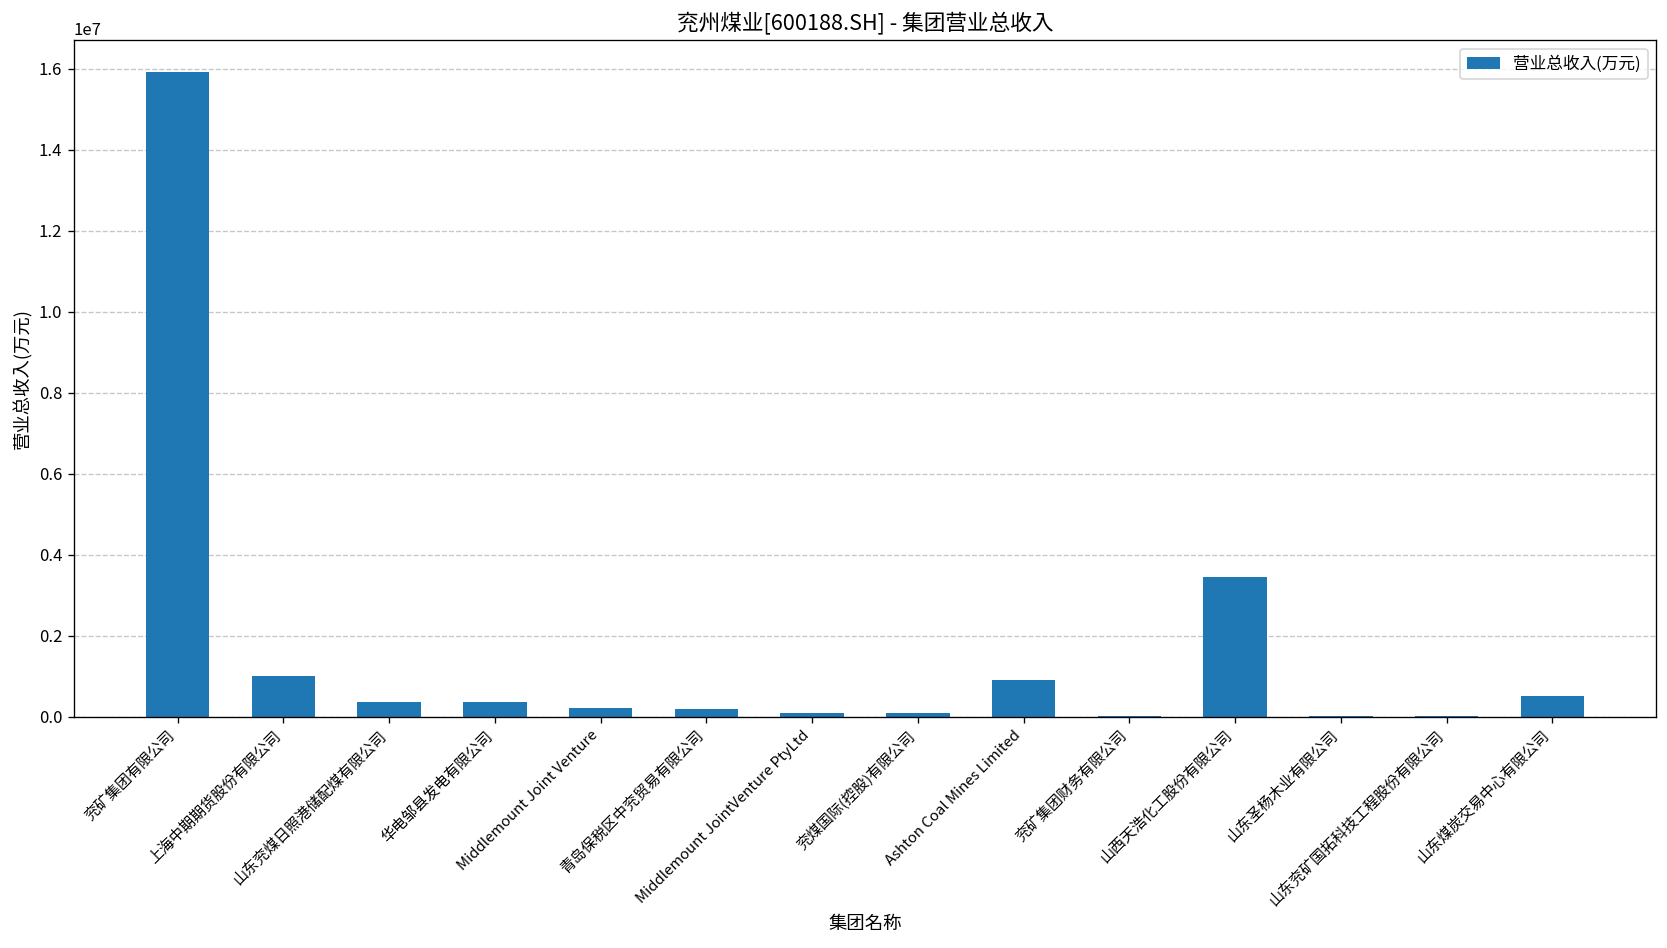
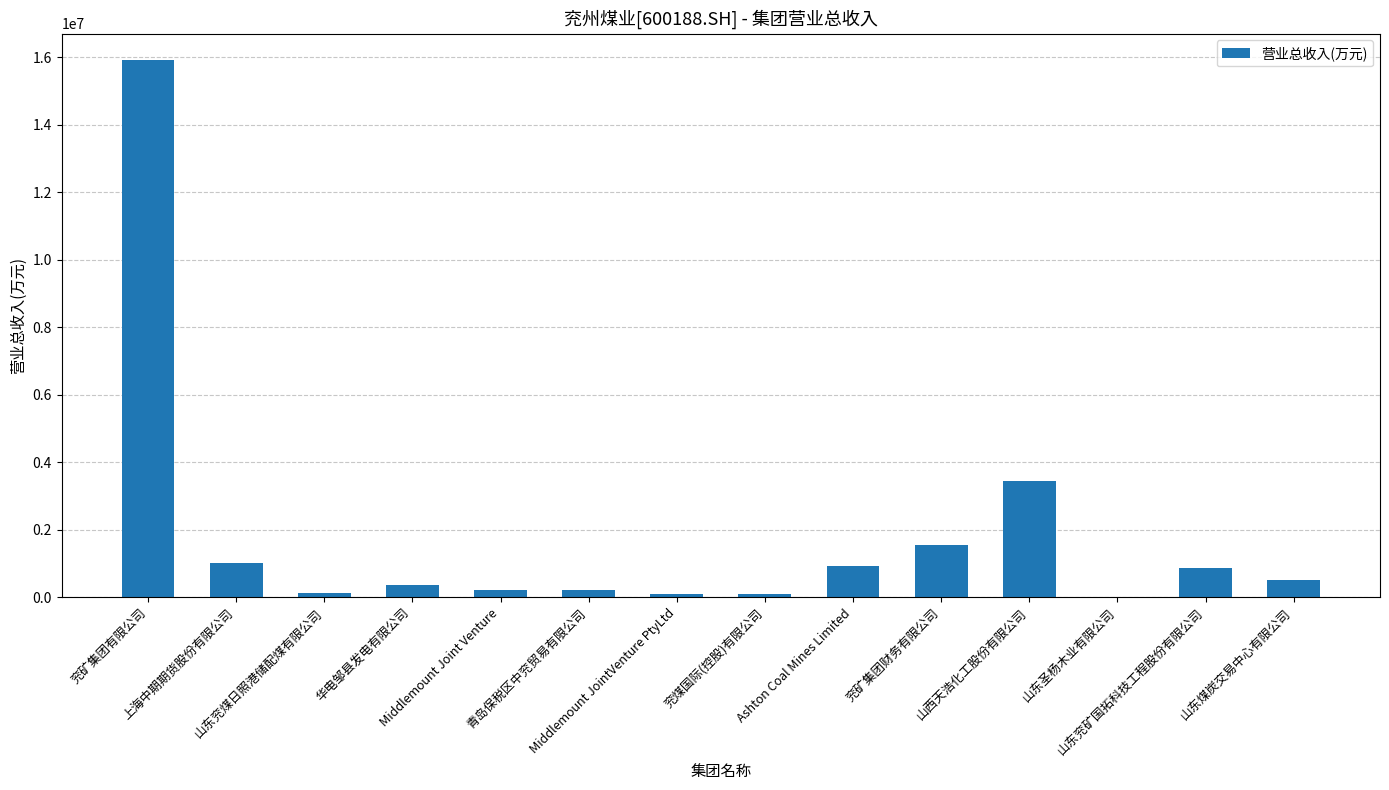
山东兖煤日照港储配煤有限公司: 400000 -> 100000
兖矿集团财务有限公司: 0 -> 1500000
山东兖矿国拓科技工程股份有限公司: 0 -> 900000
